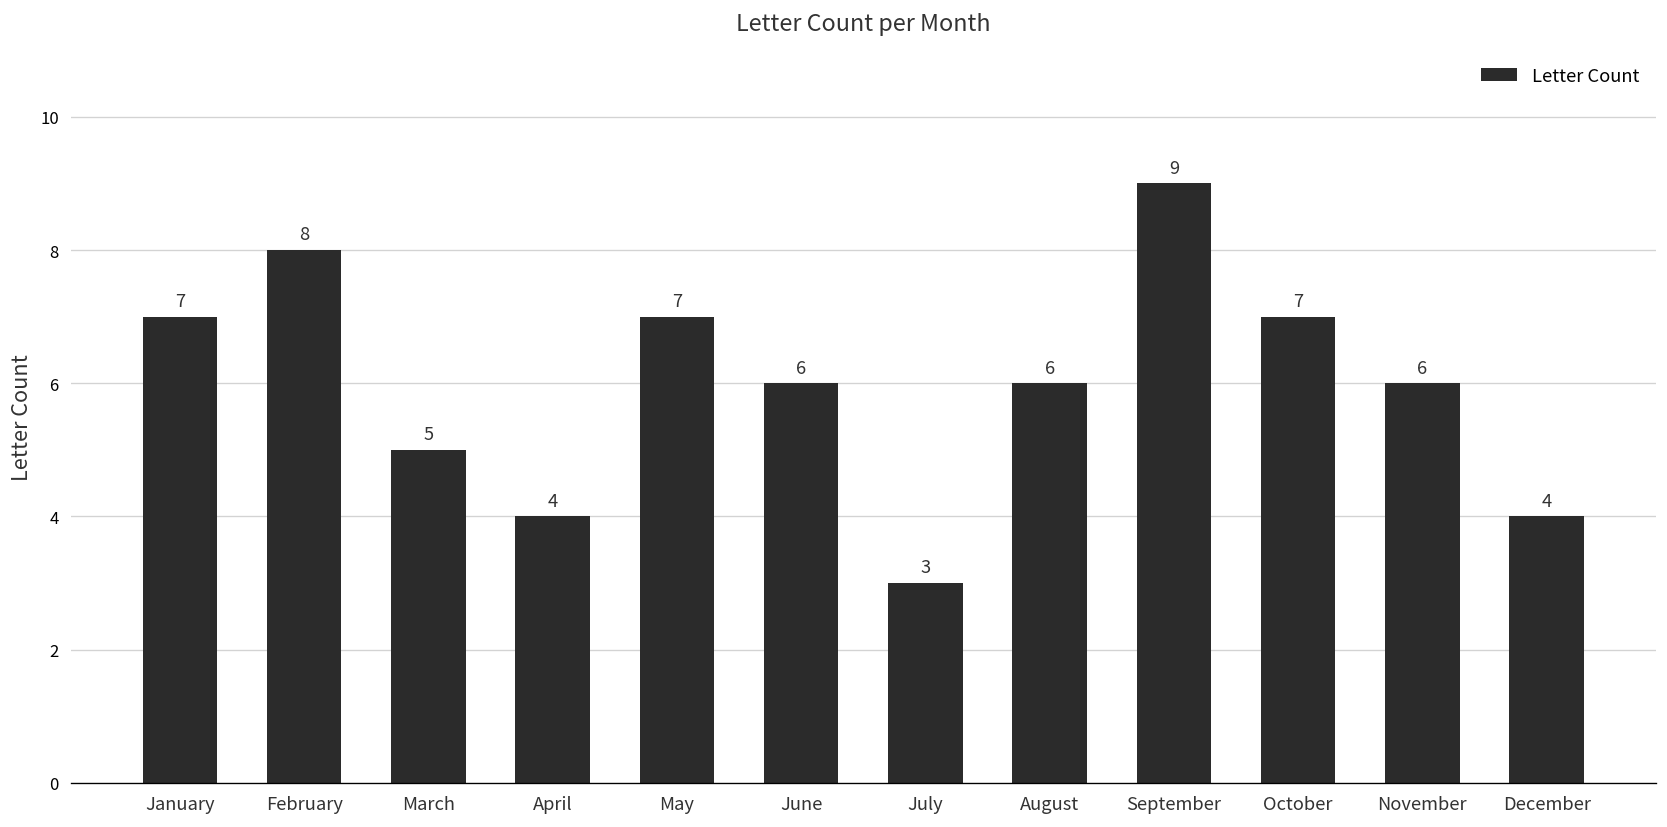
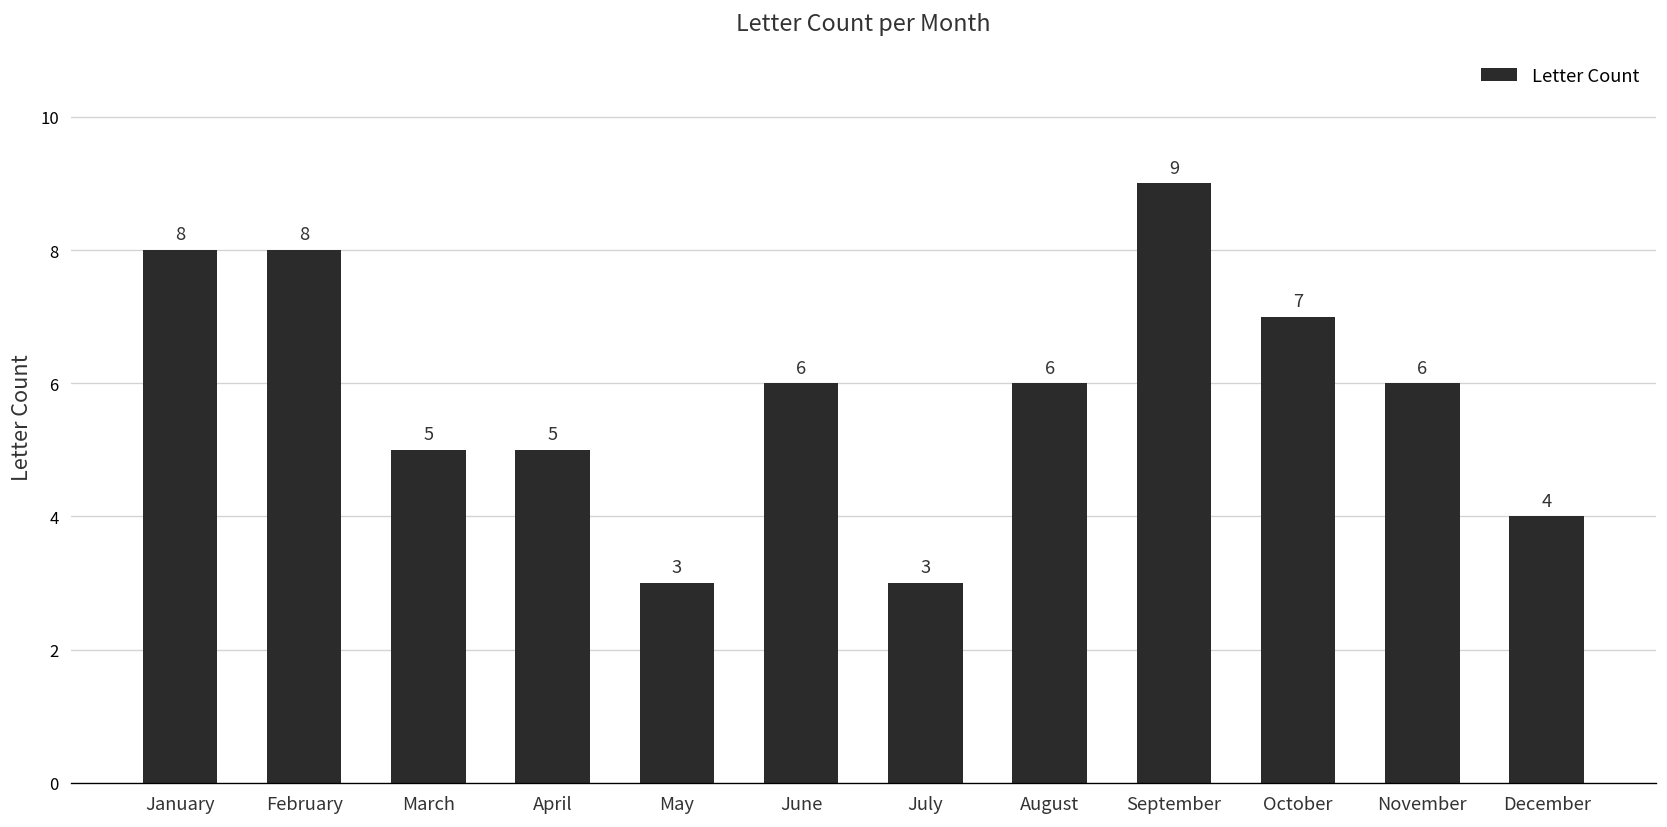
January: 7 -> 8
April: 4 -> 5
May: 7 -> 3
